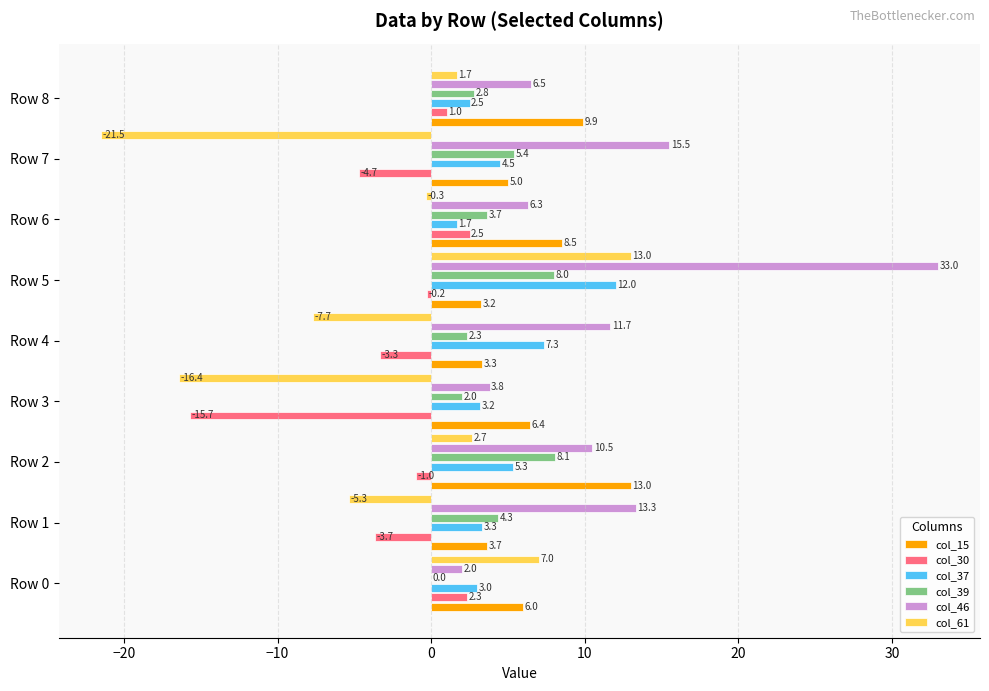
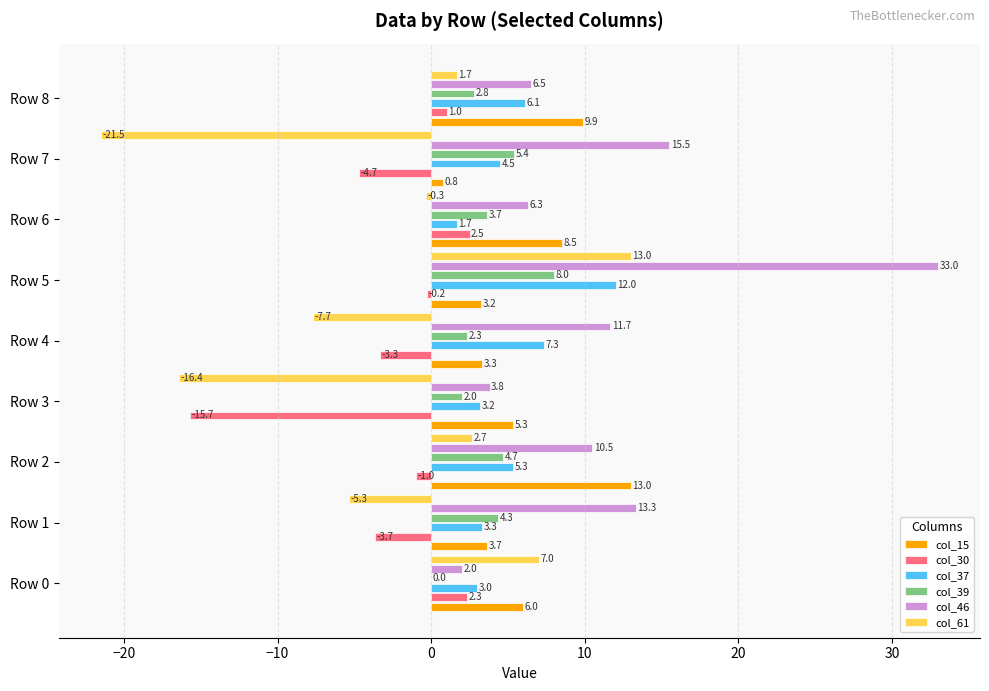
col_37, Row 8: 2.5 -> 6.1
col_15, Row 7: 5.0 -> 0.8
col_15, Row 3: 6.4 -> 5.3
col_39, Row 2: 8.1 -> 4.7
